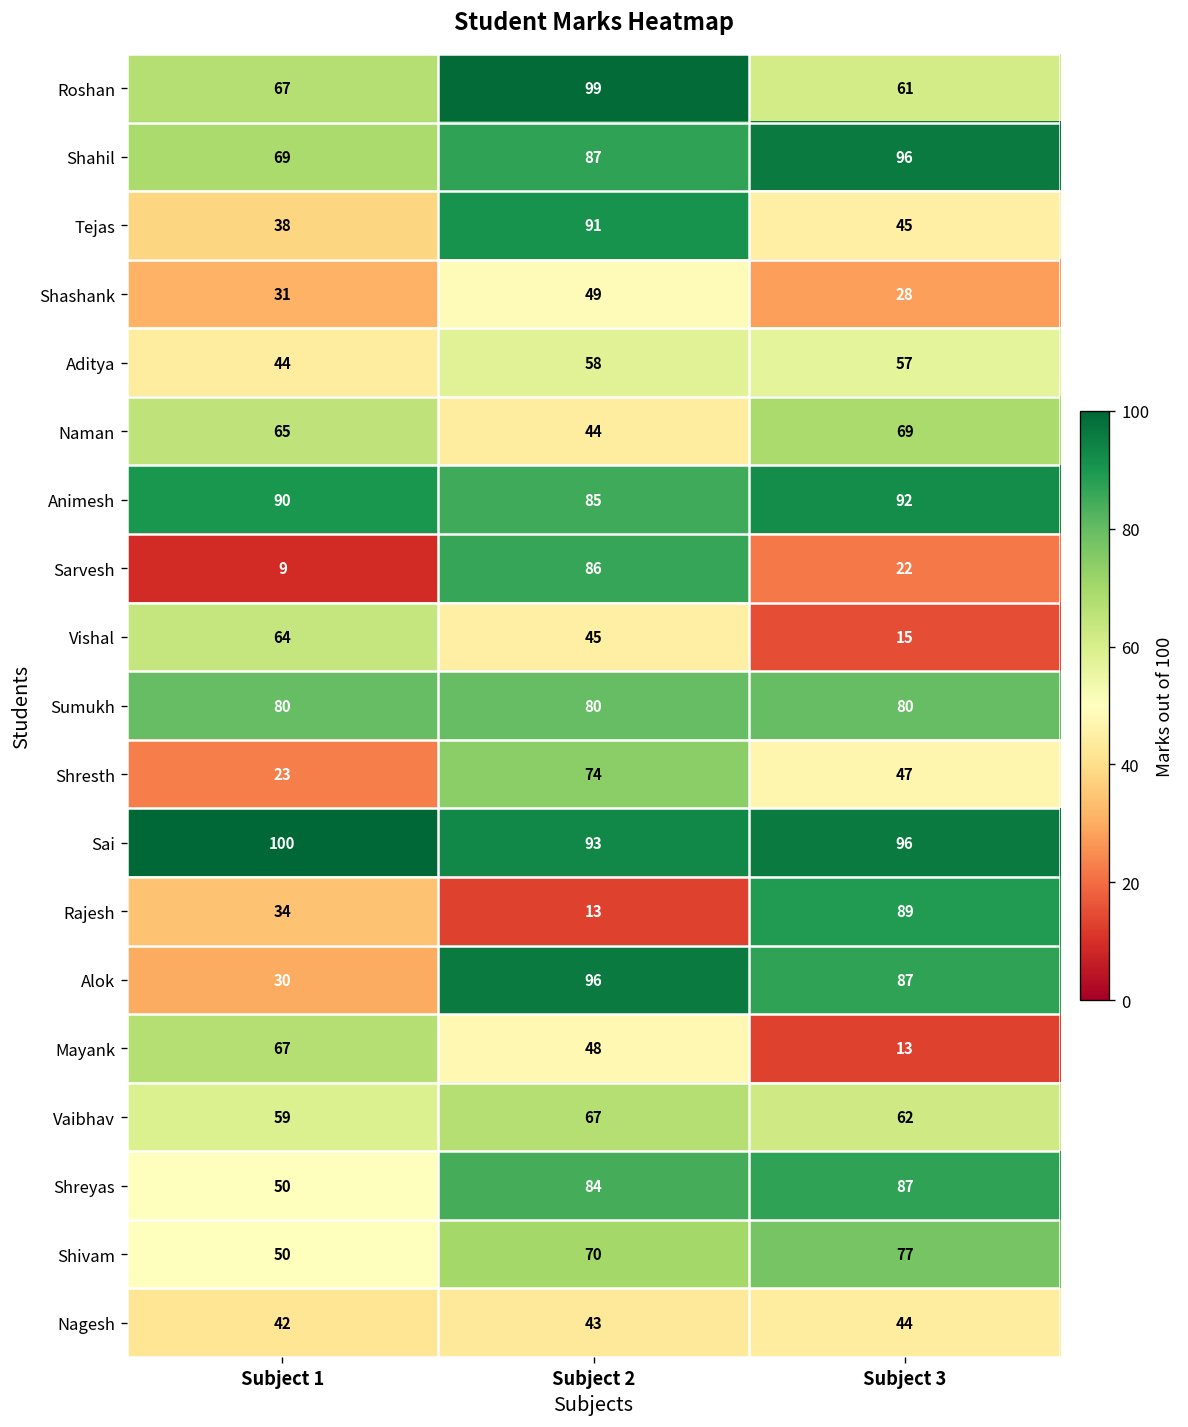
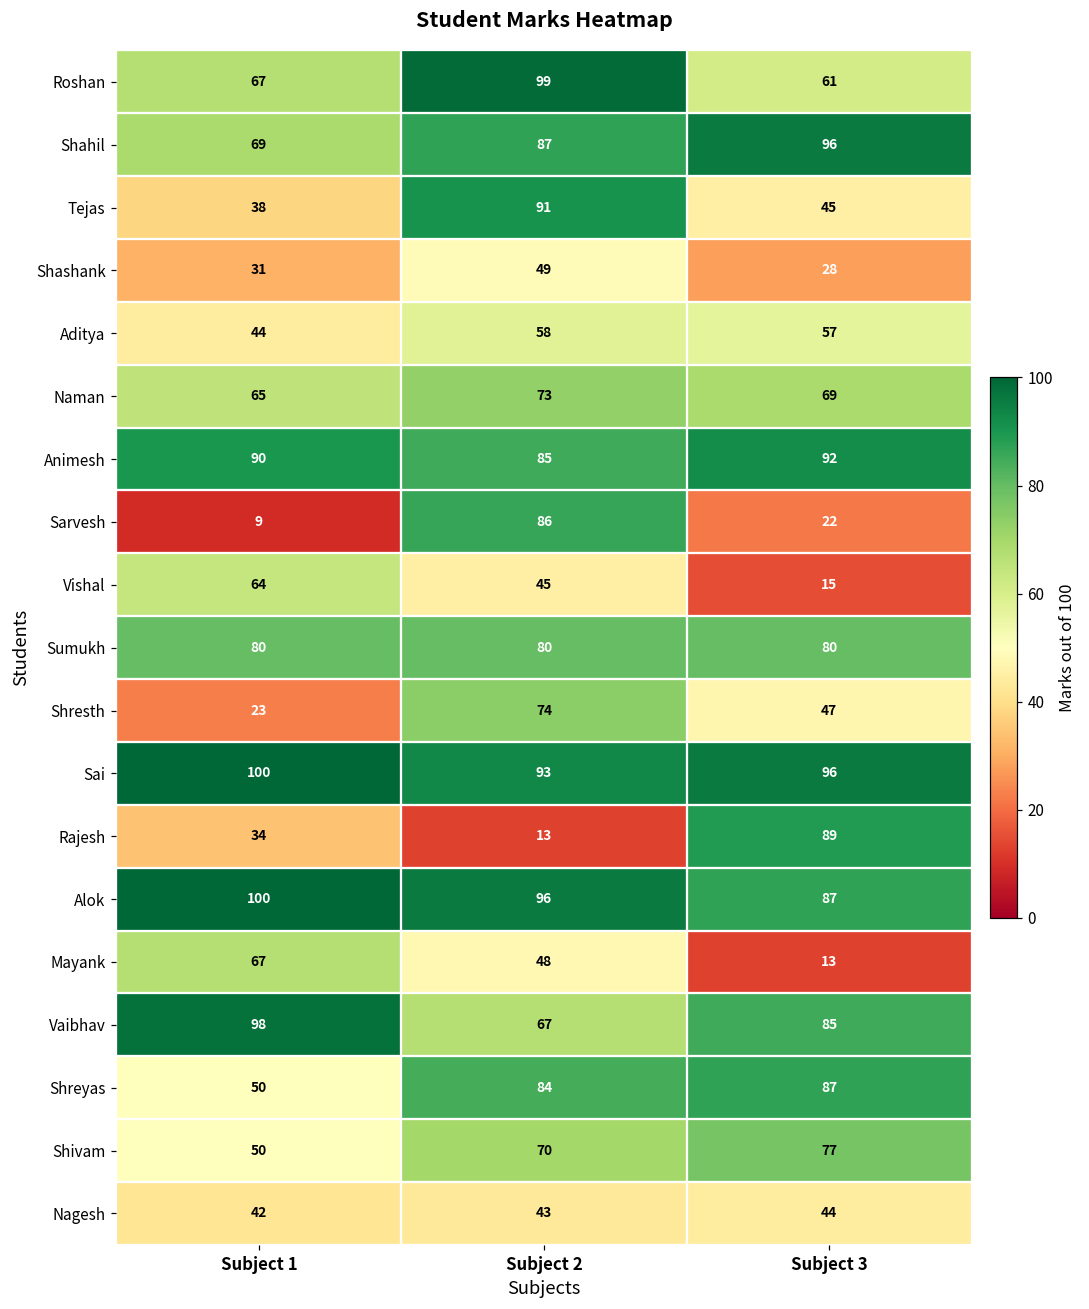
Naman, Subject 2: 44 -> 73
Alok, Subject 1: 30 -> 100
Vaibhav, Subject 1: 59 -> 98
Vaibhav, Subject 3: 62 -> 85
